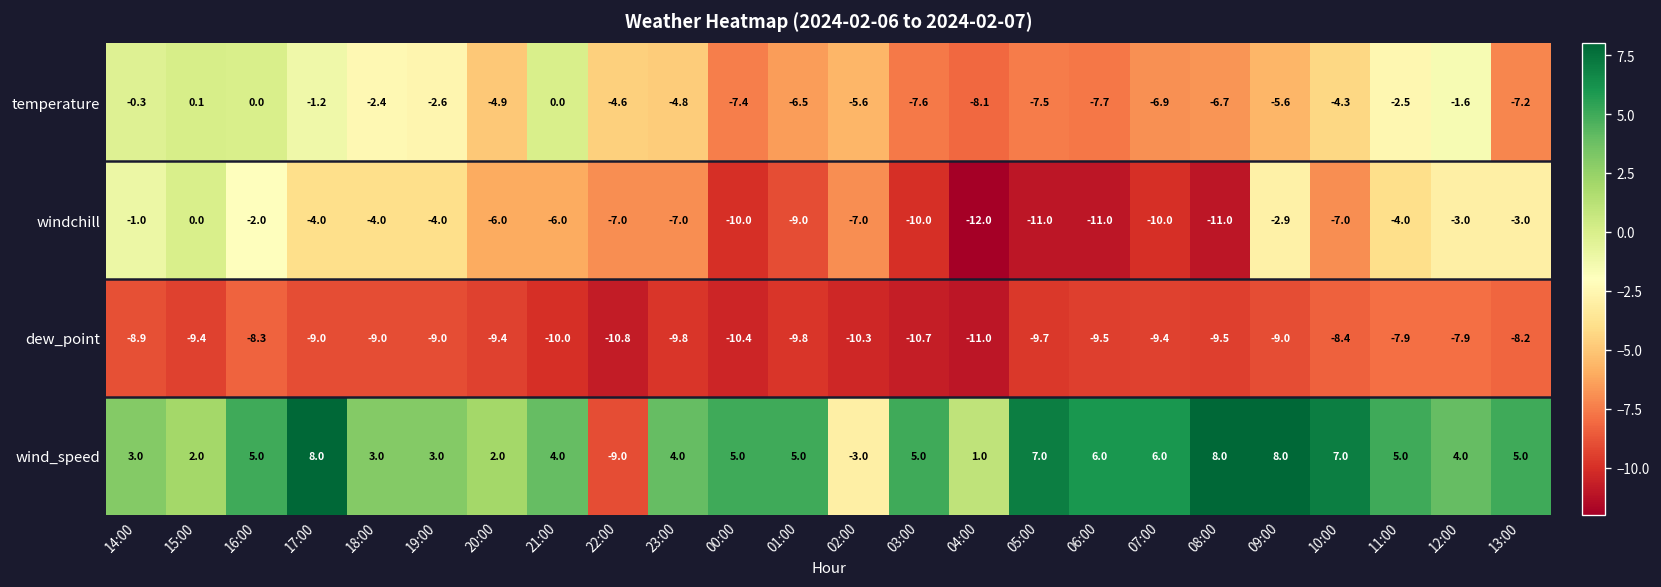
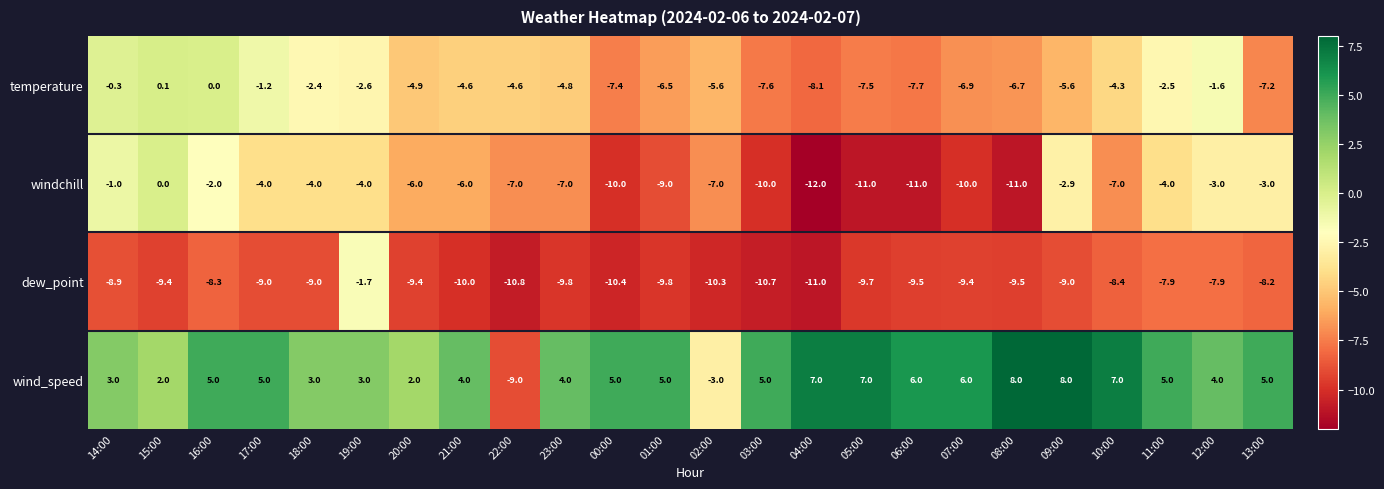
temperature, 21:00: 0.0 -> -4.6
dew_point, 19:00: -9.0 -> -1.7
wind_speed, 17:00: 8.0 -> 5.0
wind_speed, 04:00: 1.0 -> 7.0
